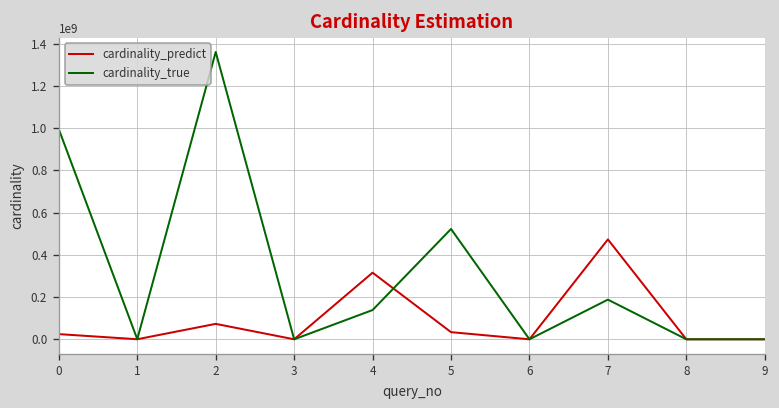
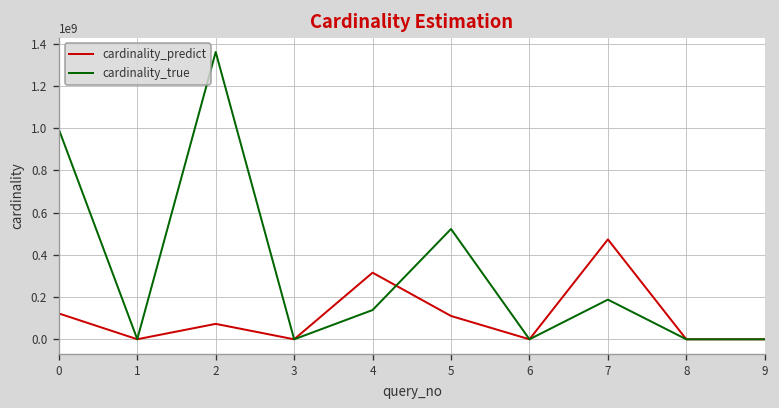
cardinality_predict, 0: 20000000 -> 120000000
cardinality_predict, 5: 30000000 -> 110000000
